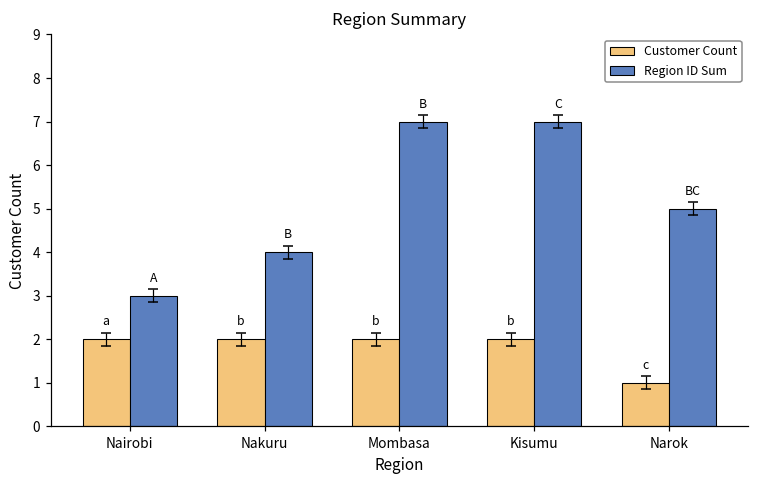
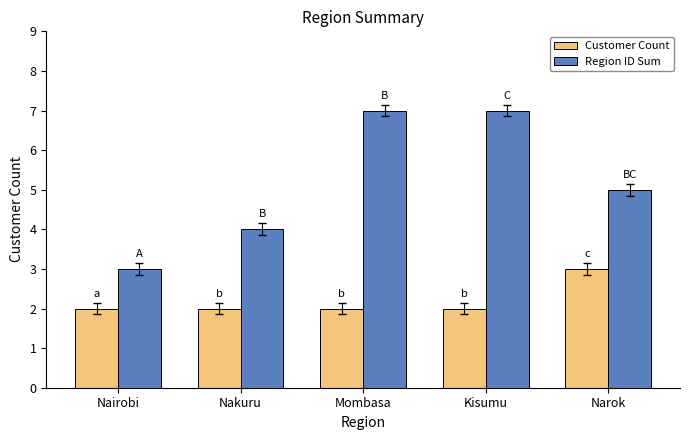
Customer Count, Narok: 1 -> 3
